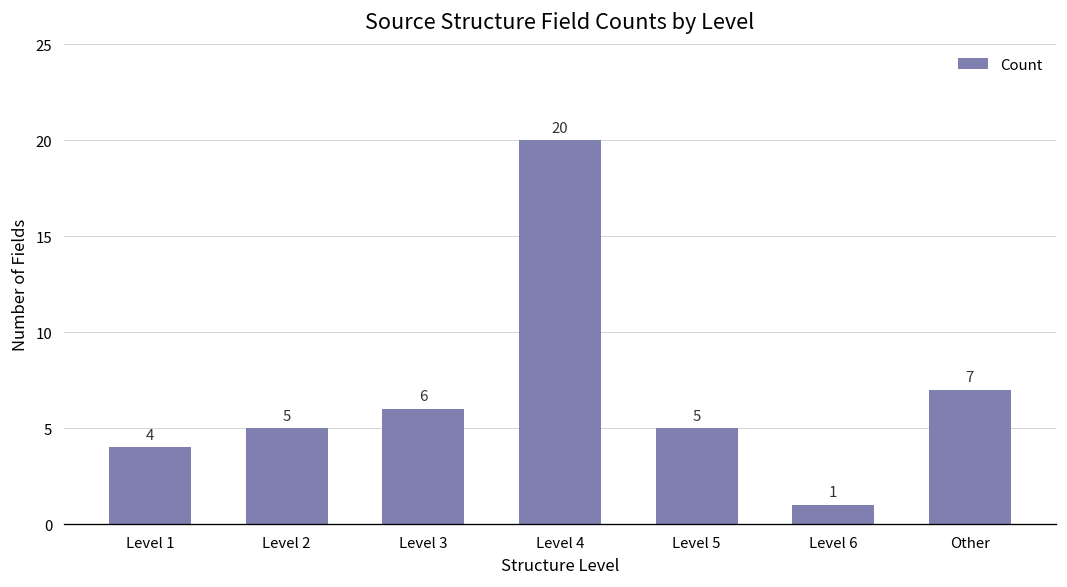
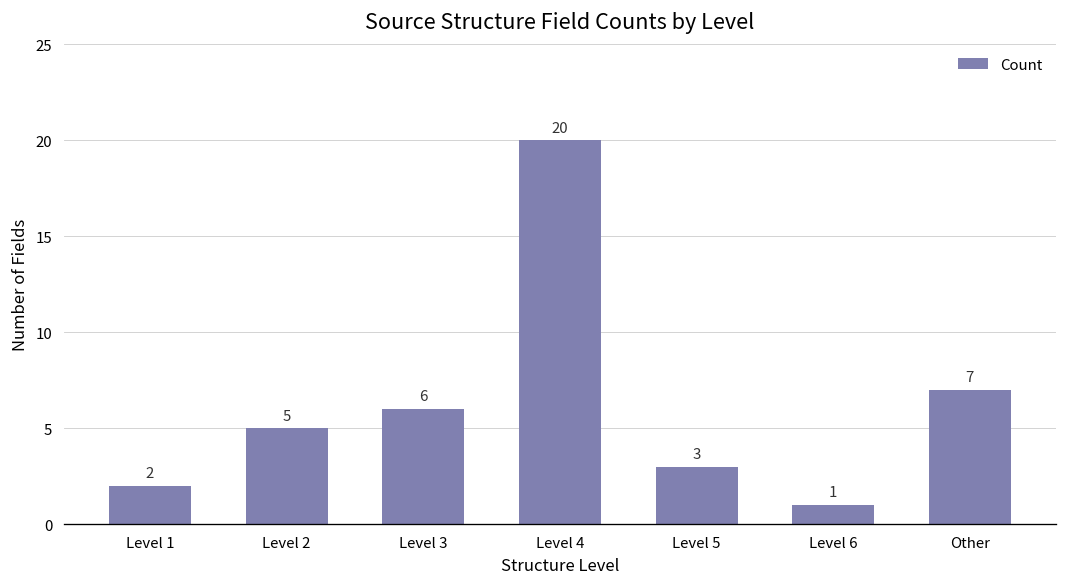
Level 1: 4 -> 2
Level 5: 5 -> 3
